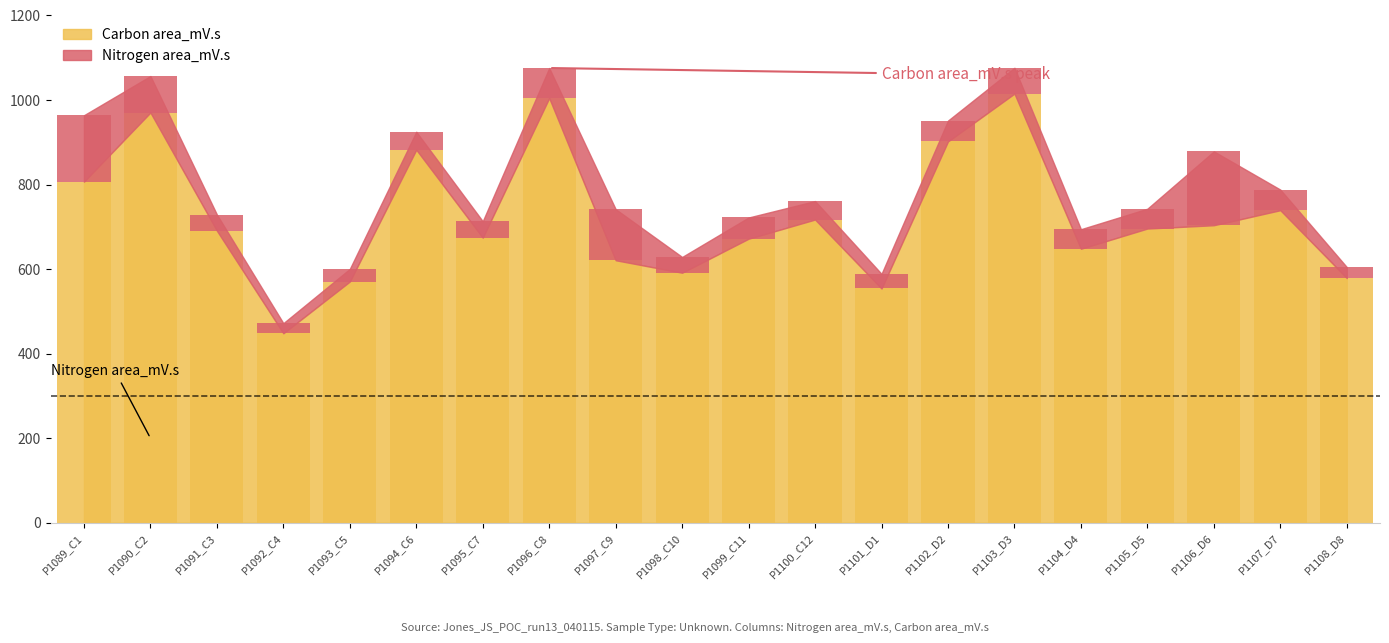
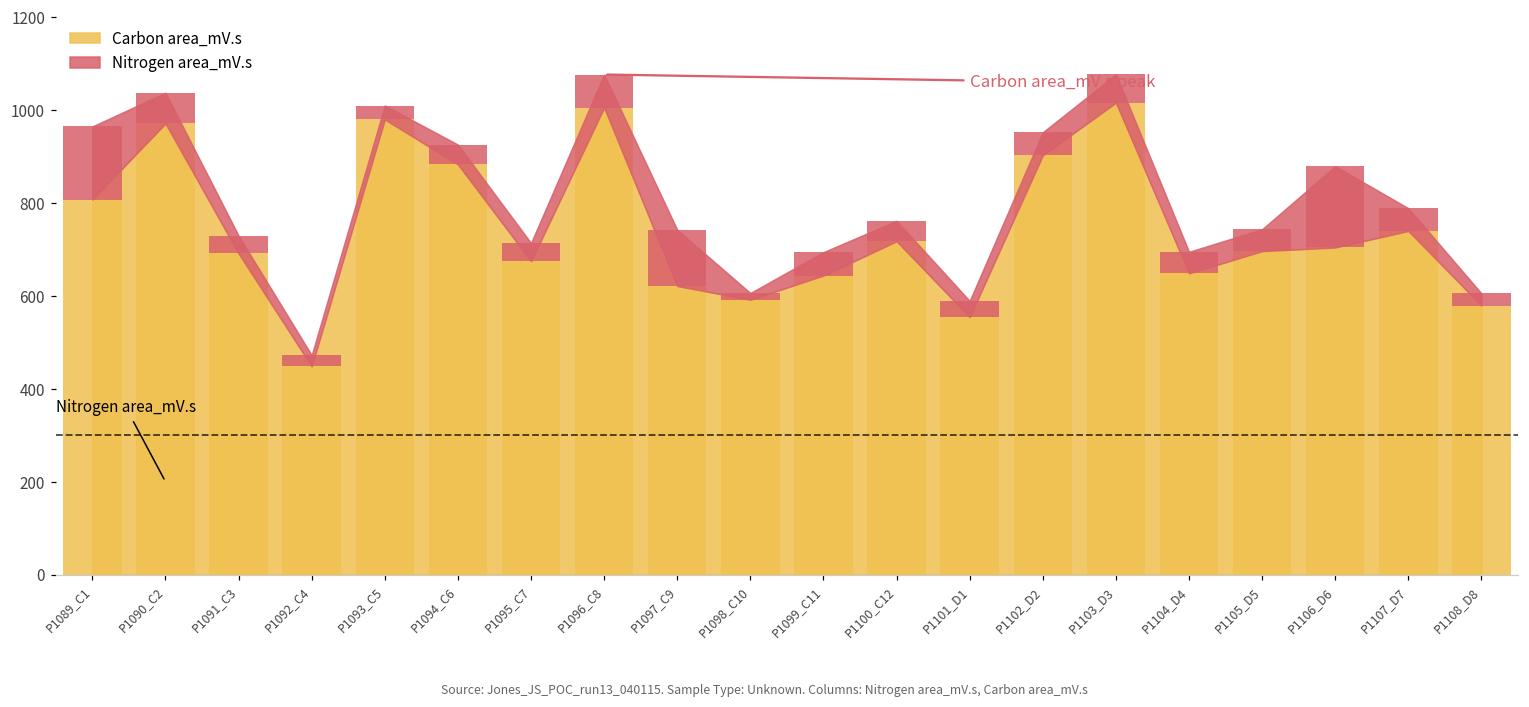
Nitrogen area_mV.s, P1090_C2: 90 -> 70
Carbon area_mV.s, P1093_C5: 570 -> 980
Nitrogen area_mV.s, P1098_C10: 40 -> 10
Carbon area_mV.s, P1099_C11: 670 -> 640
